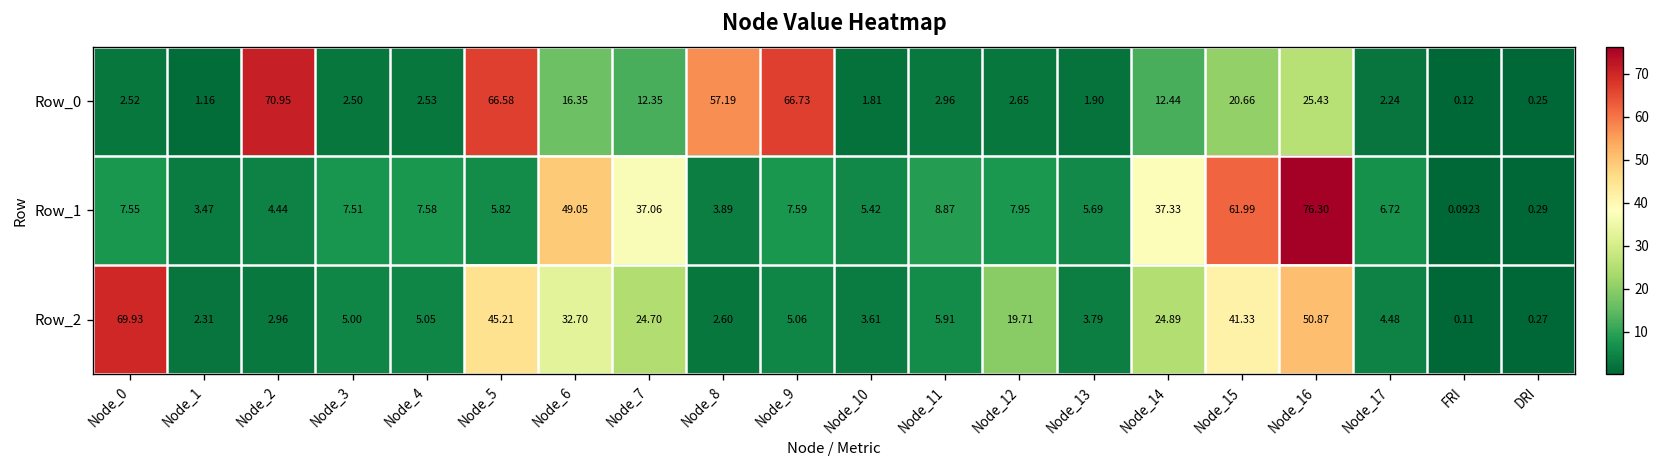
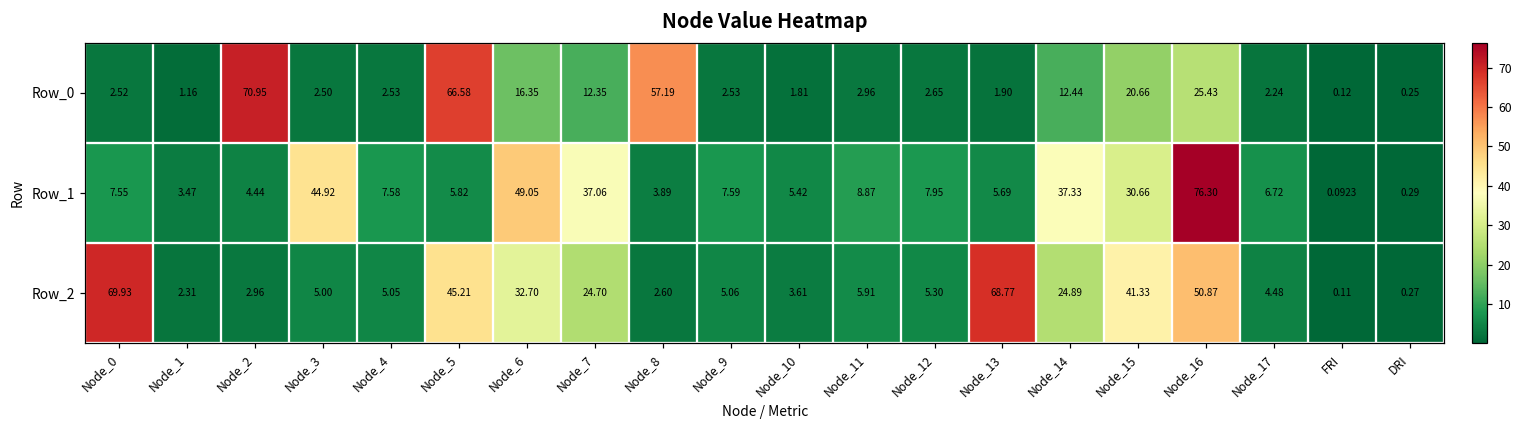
Row_0, Node_9: 66.73 -> 2.53
Row_1, Node_3: 7.51 -> 44.92
Row_1, Node_15: 61.99 -> 30.66
Row_2, Node_12: 19.71 -> 5.30
Row_2, Node_13: 3.79 -> 68.77
